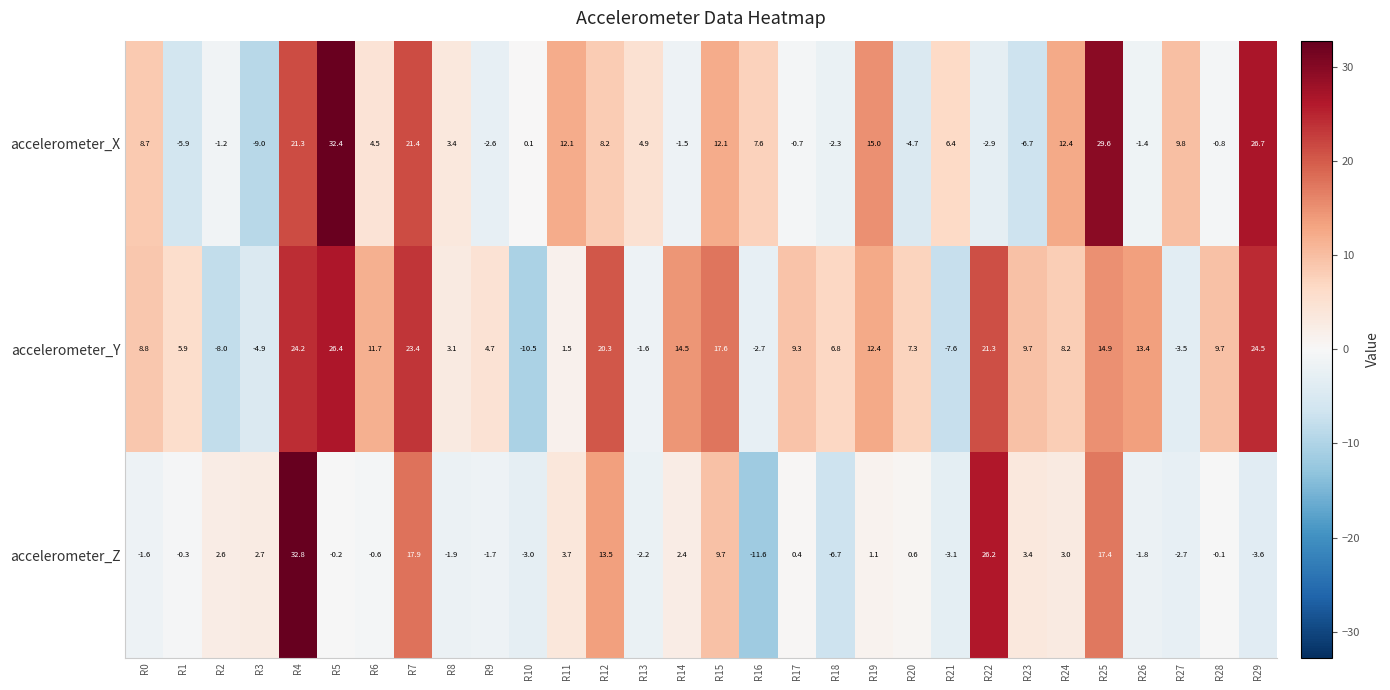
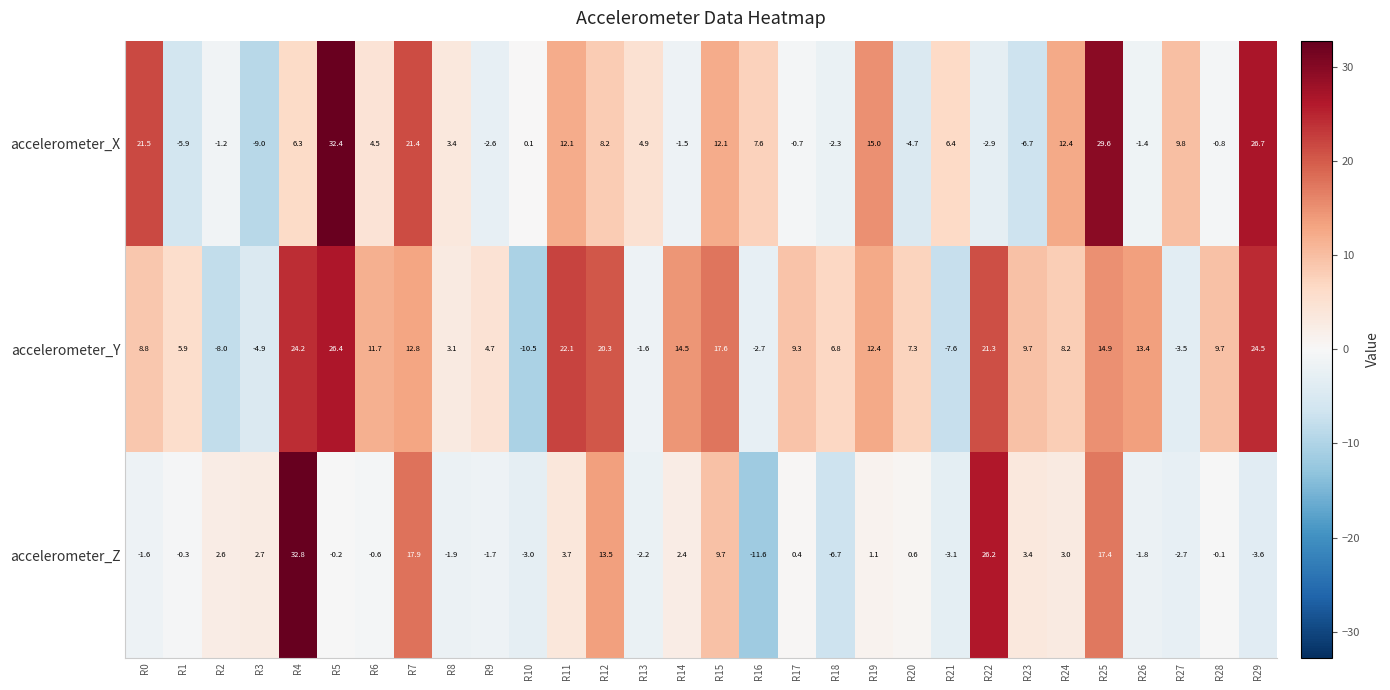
accelerometer_X, R0: 8.7 -> 21.5
accelerometer_X, R4: 21.3 -> 6.3
accelerometer_Y, R7: 23.4 -> 12.8
accelerometer_Y, R11: 1.5 -> 22.1
